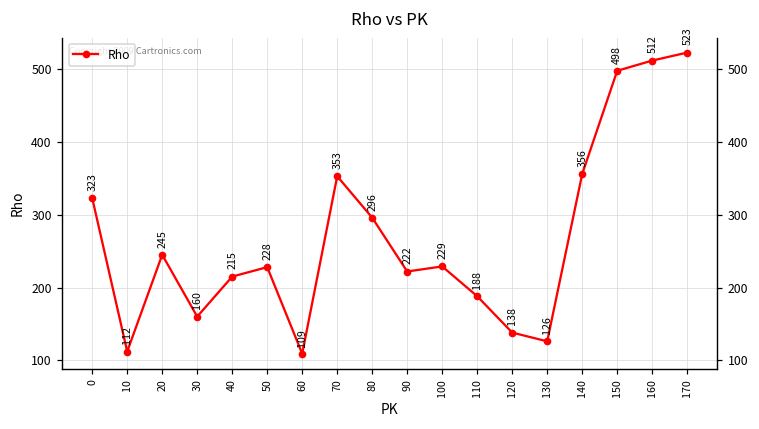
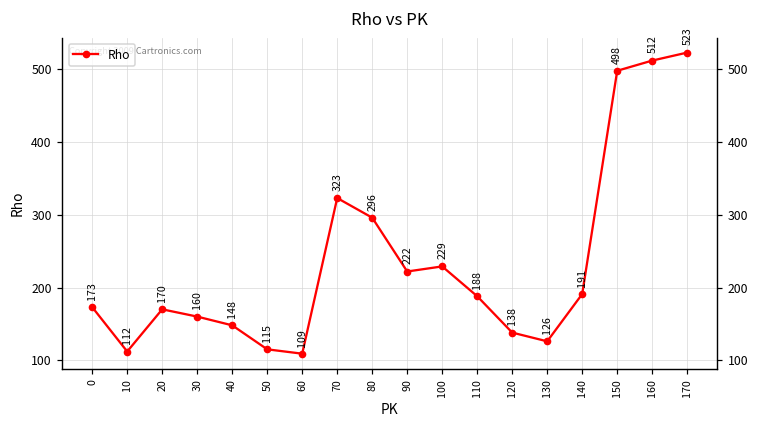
0: 323 -> 173
20: 245 -> 170
40: 215 -> 148
50: 228 -> 115
70: 353 -> 323
140: 356 -> 191
